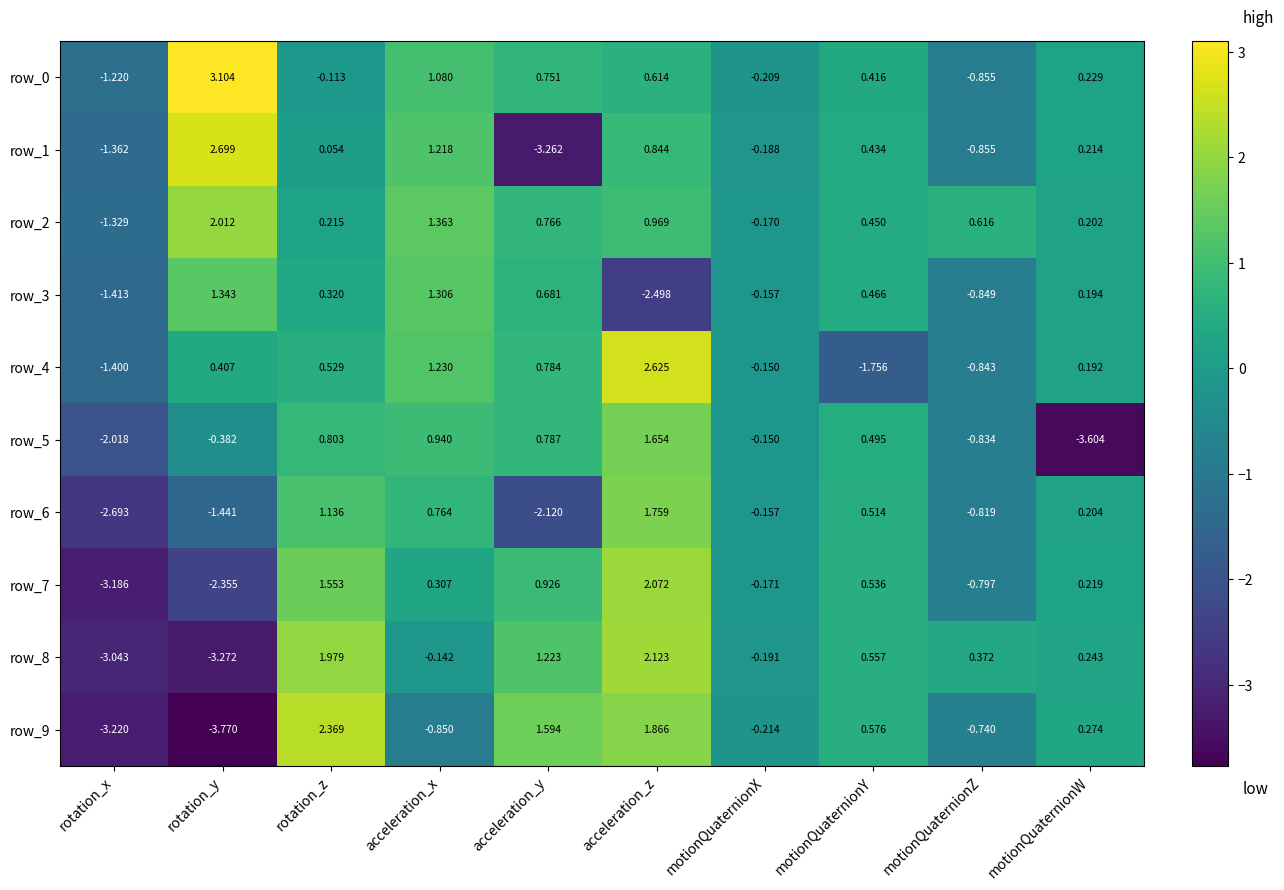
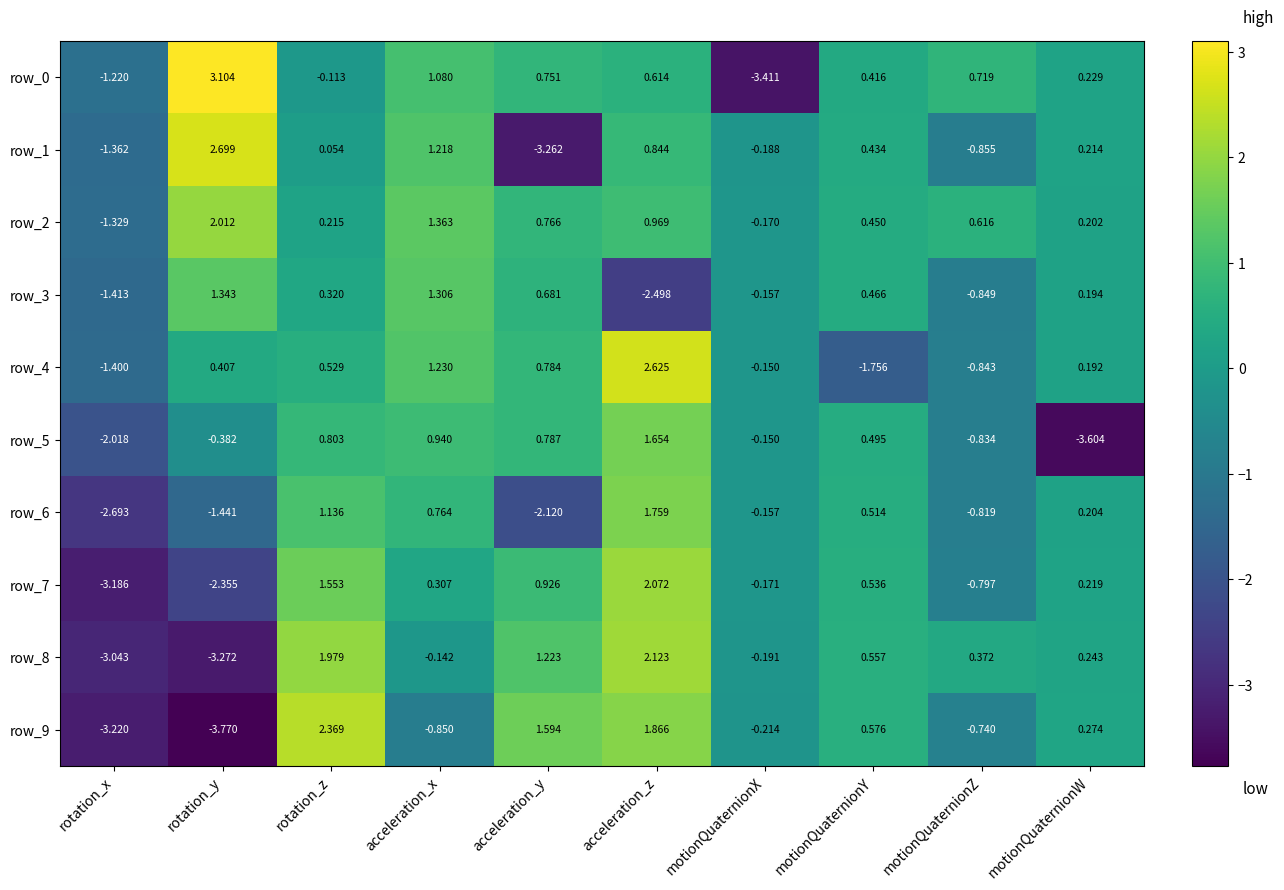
row_0, motionQuaternionX: -0.209 -> -3.411
row_0, motionQuaternionZ: -0.855 -> 0.719
